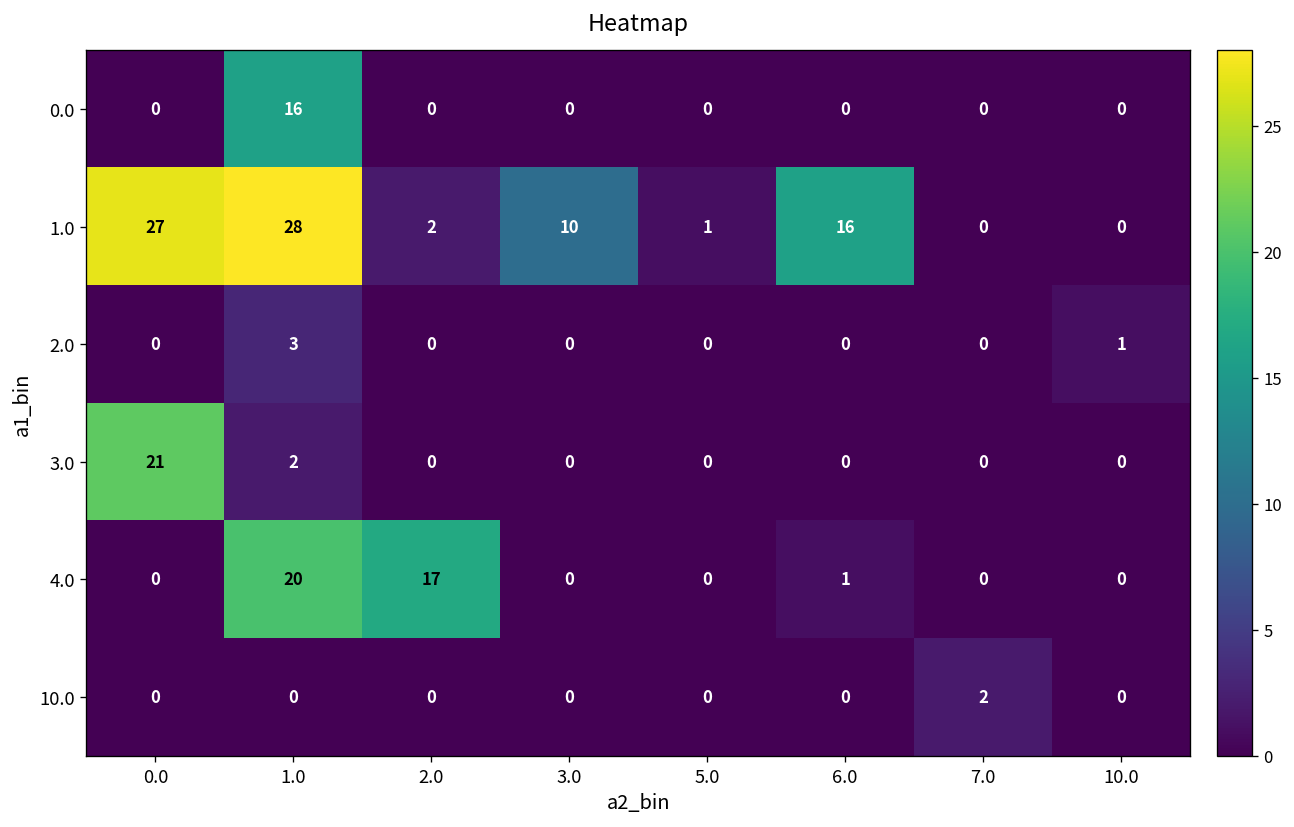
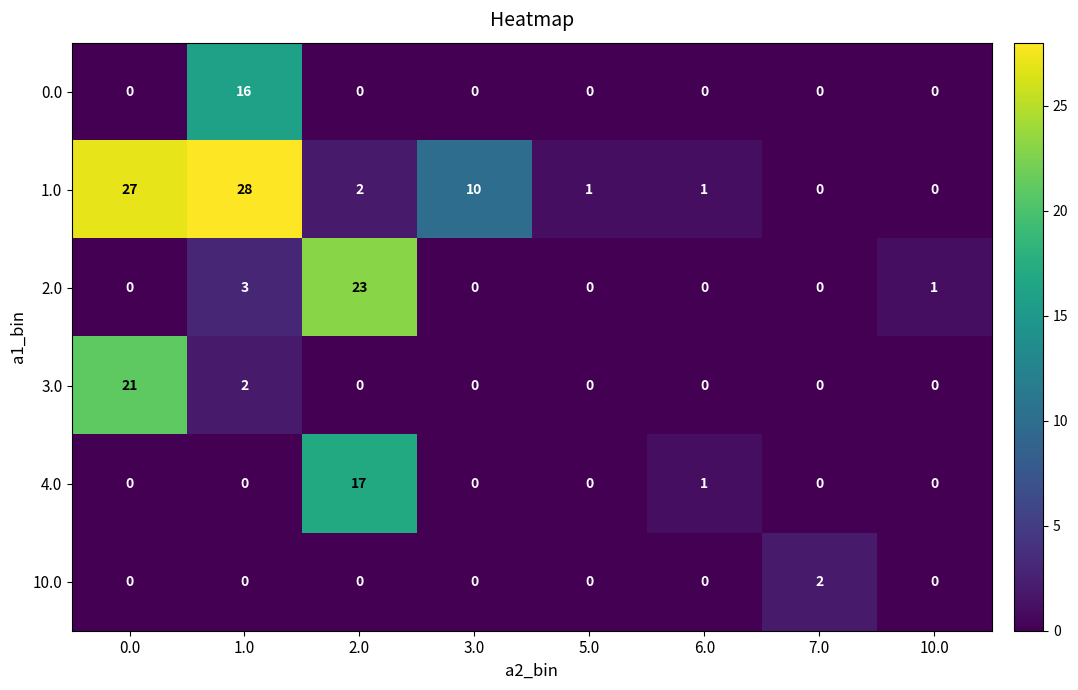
1.0, 6.0: 16 -> 1
2.0, 2.0: 0 -> 23
4.0, 1.0: 20 -> 0
